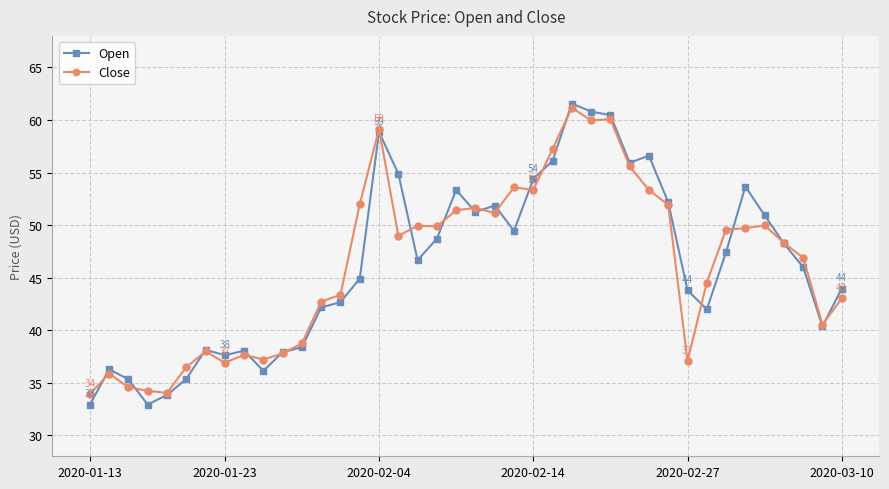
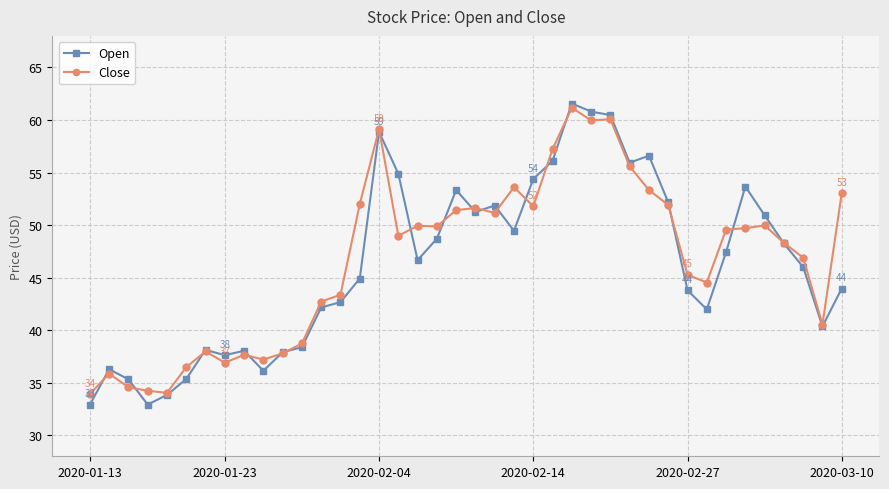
Close, 2020-02-14: 53 -> 52
Close, 2020-02-27: 37 -> 45
Close, 2020-03-10: 43 -> 53
